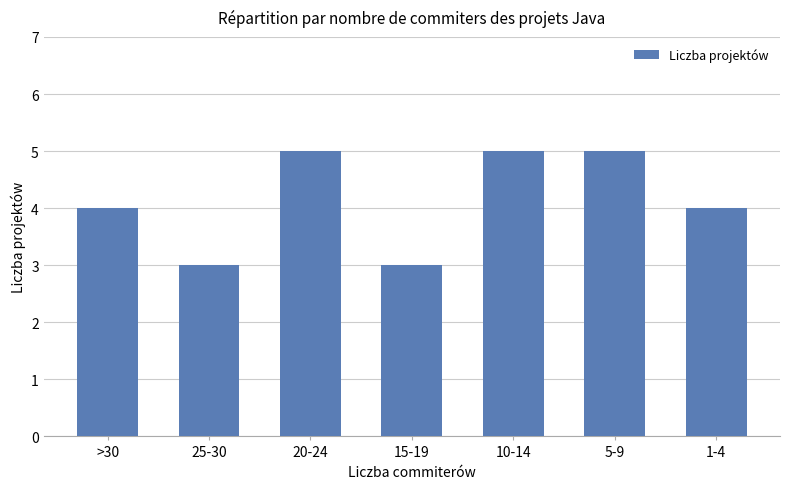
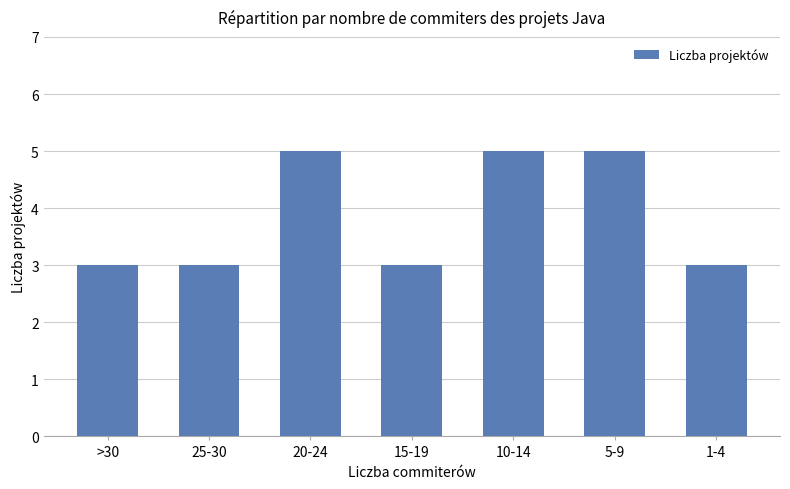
>30: 4 -> 3
1-4: 4 -> 3
